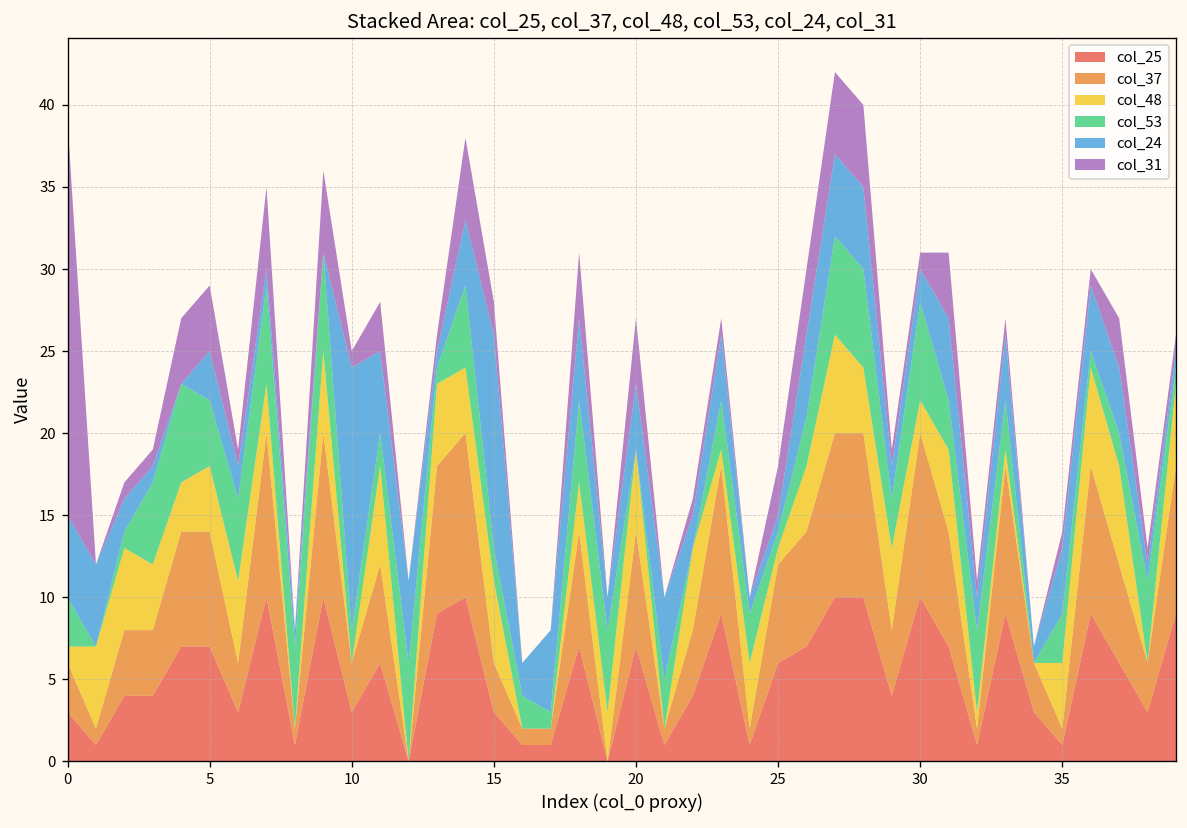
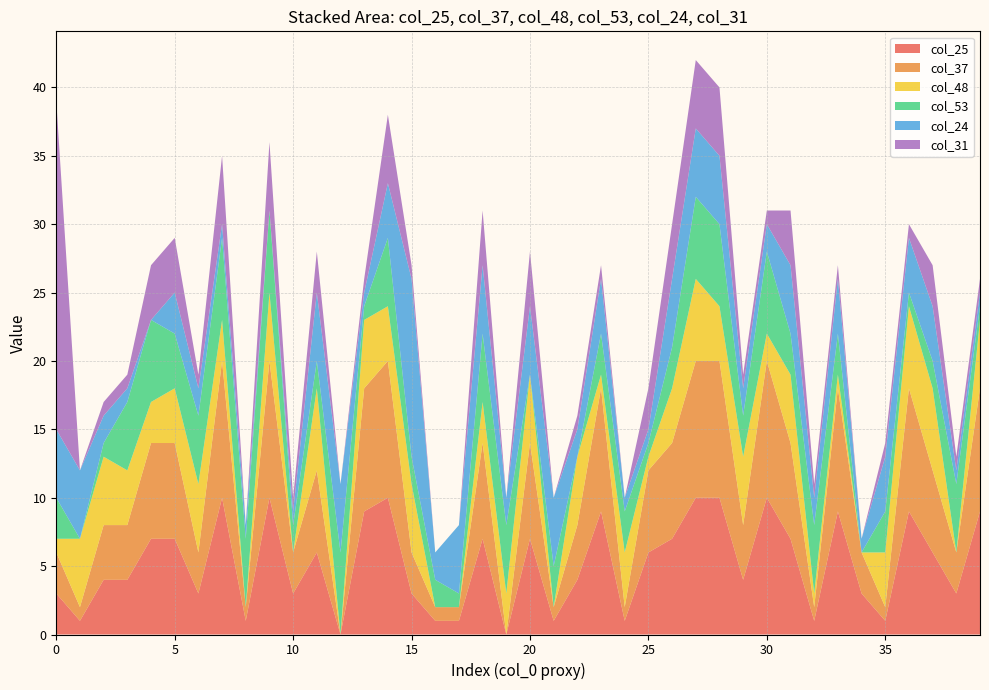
col_24, 10: 16 -> 1
col_31, 15: 2 -> 1
col_24, 20: 4 -> 5
